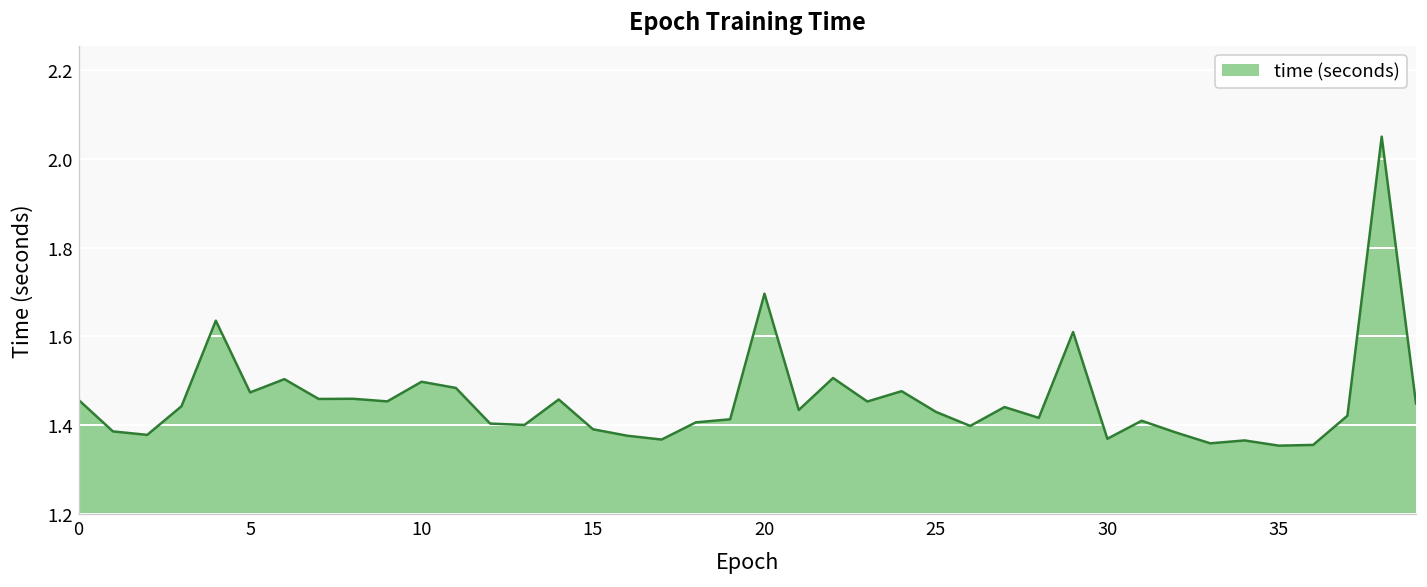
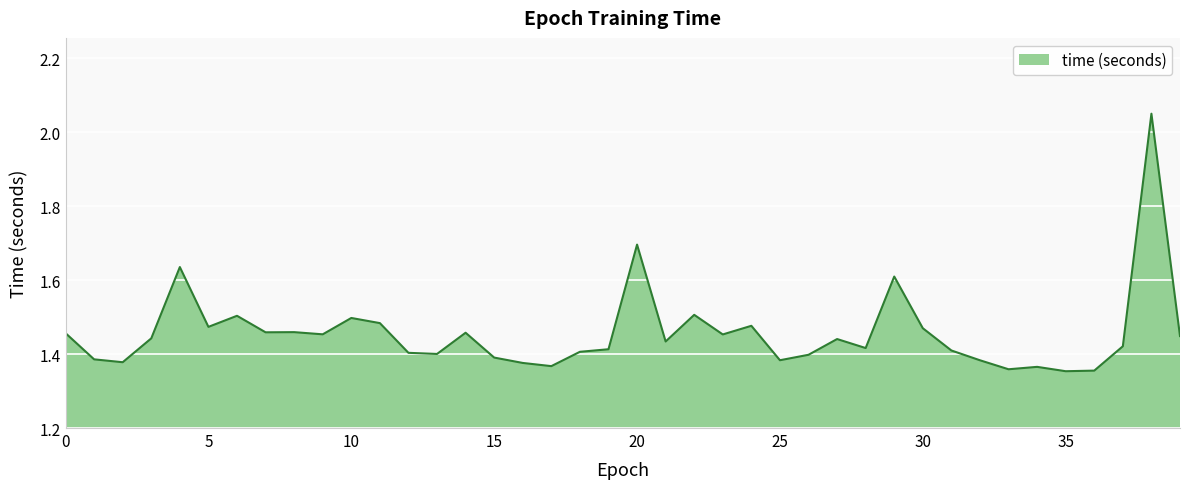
25: 1.43 -> 1.38
30: 1.37 -> 1.47
